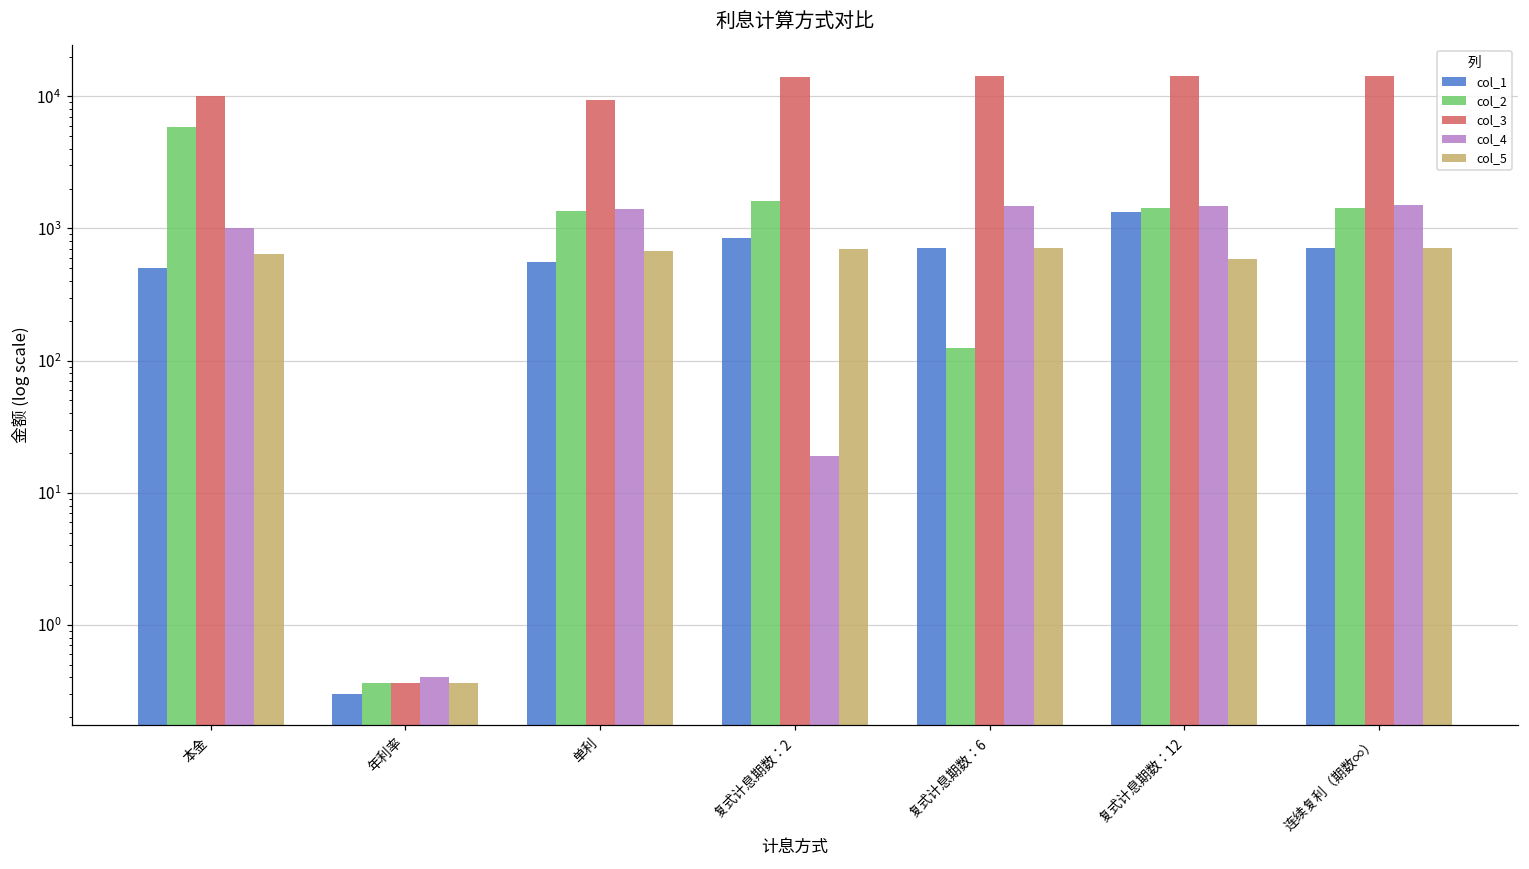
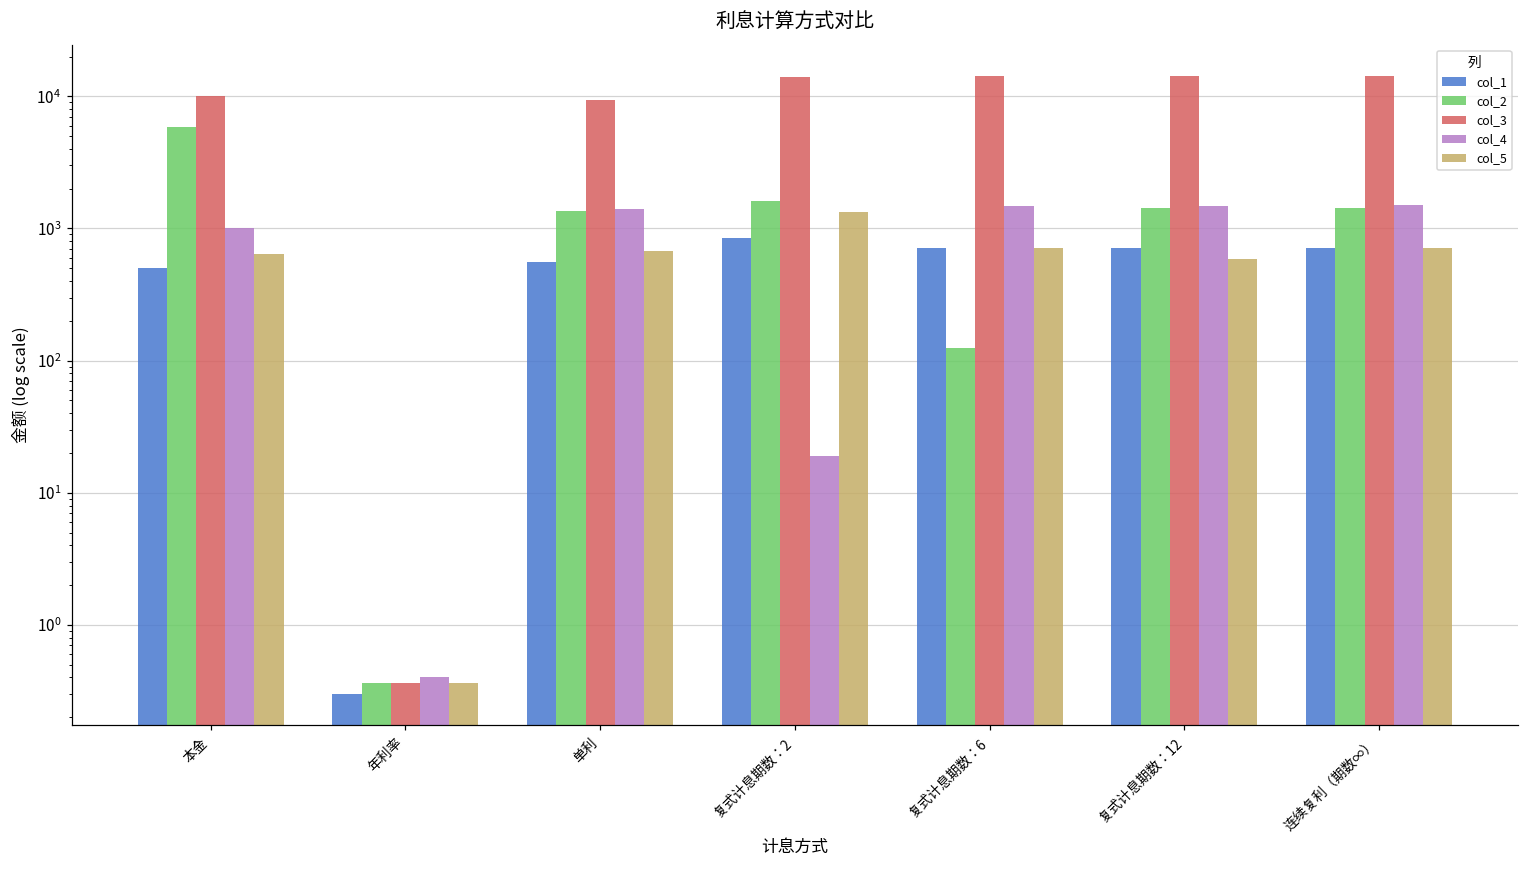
col_5, 复式计息期数：2: 700 -> 1300
col_1, 复式计息期数：12: 1300 -> 700
